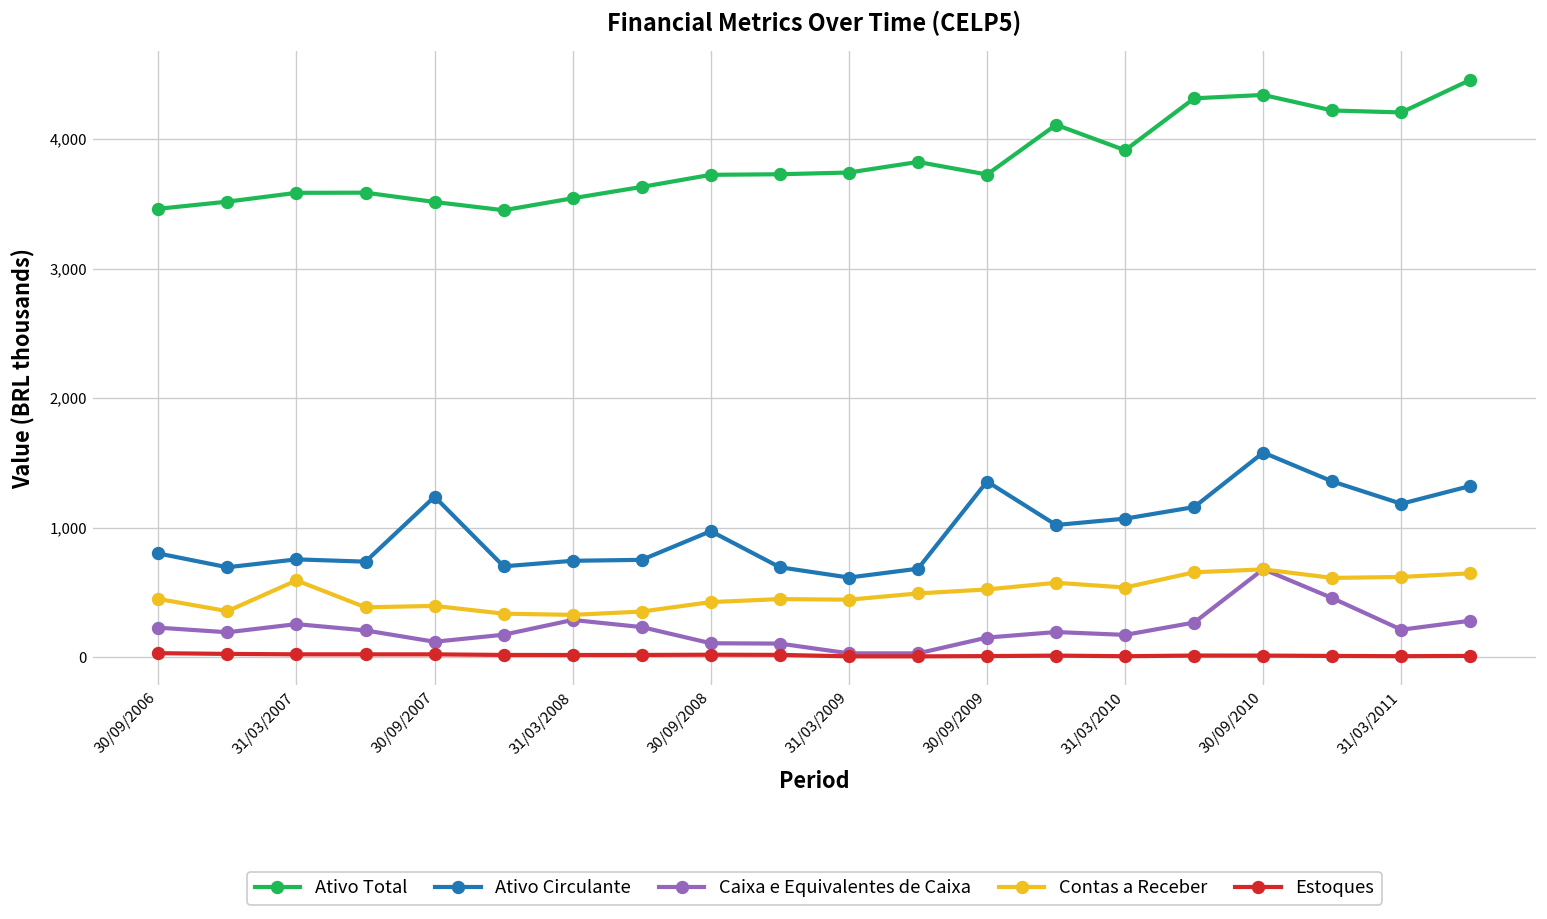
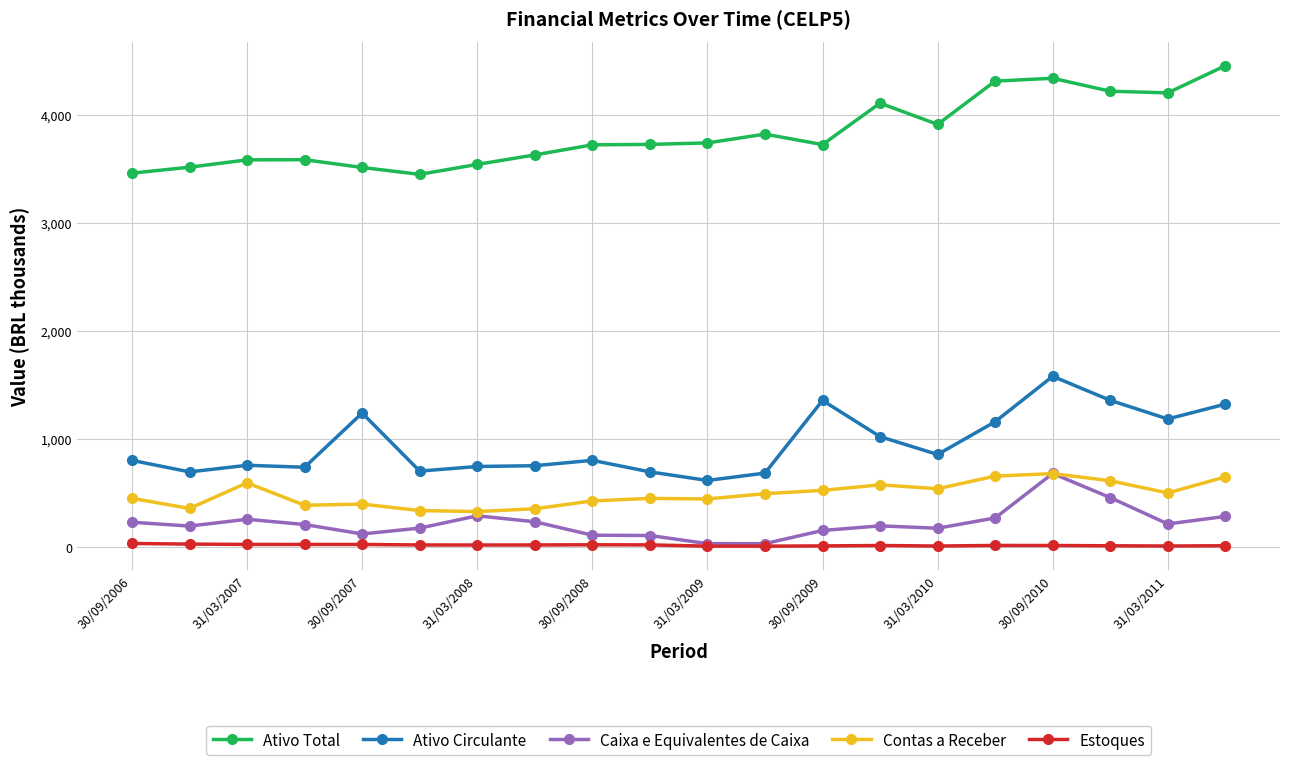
Ativo Circulante, 30/09/2008: 970 -> 800
Ativo Circulante, 31/03/2010: 1,070 -> 860
Contas a Receber, 31/03/2011: 620 -> 500
